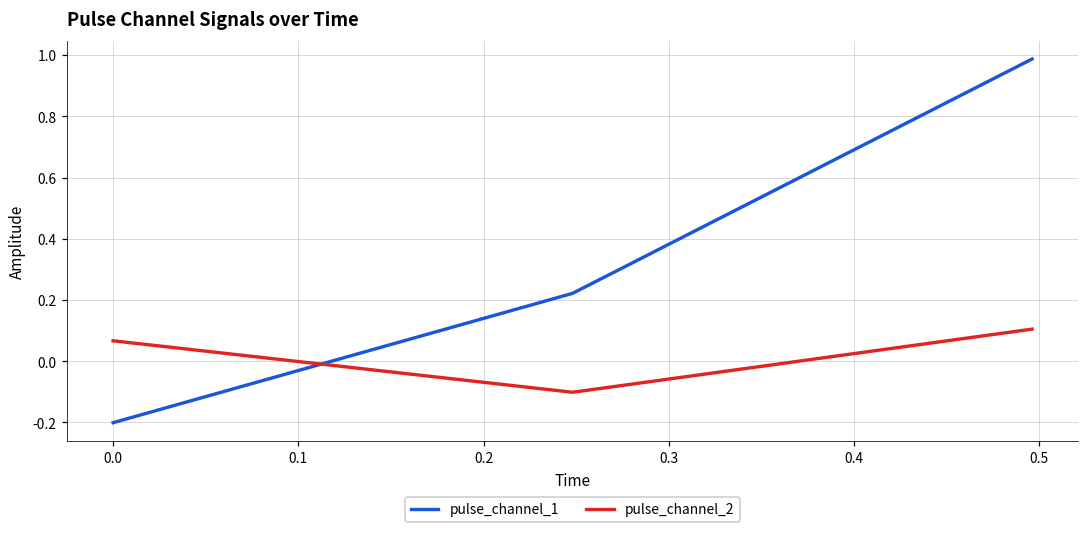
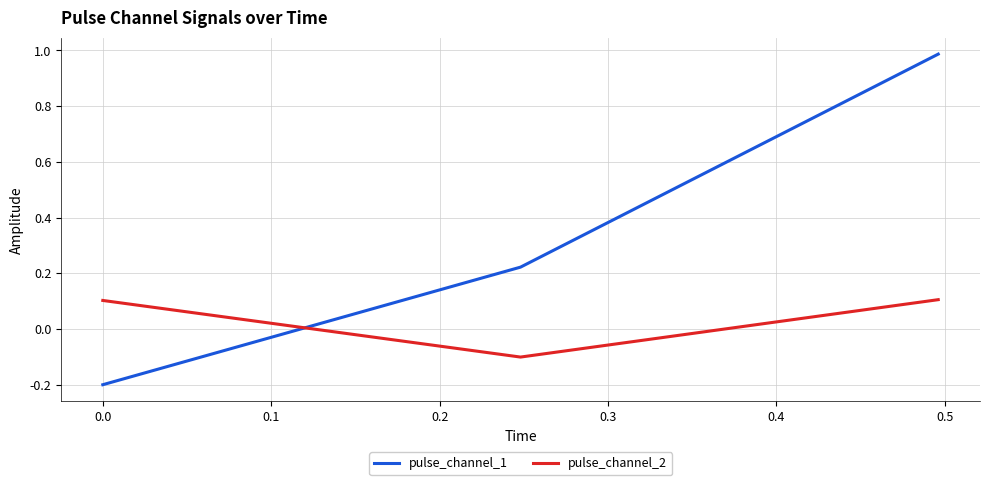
pulse_channel_2, 0.0: 0.07 -> 0.10
